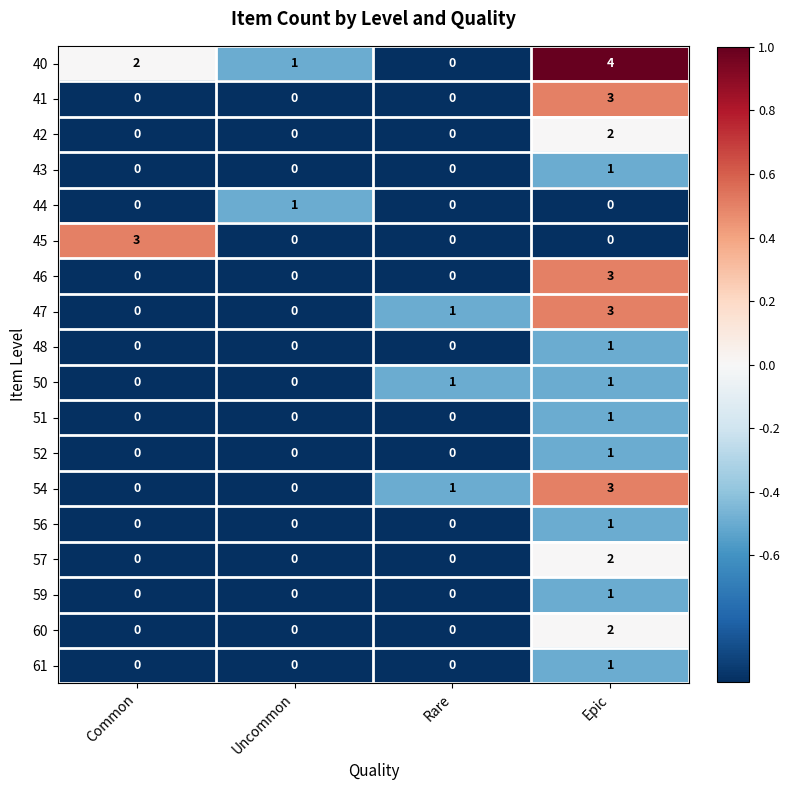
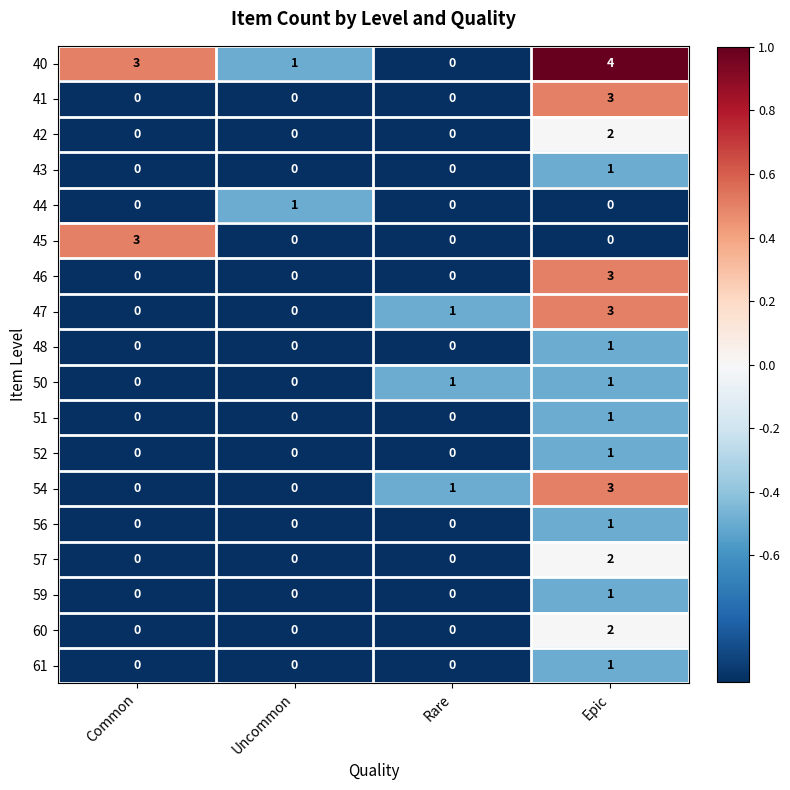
40, Common: 2 -> 3
